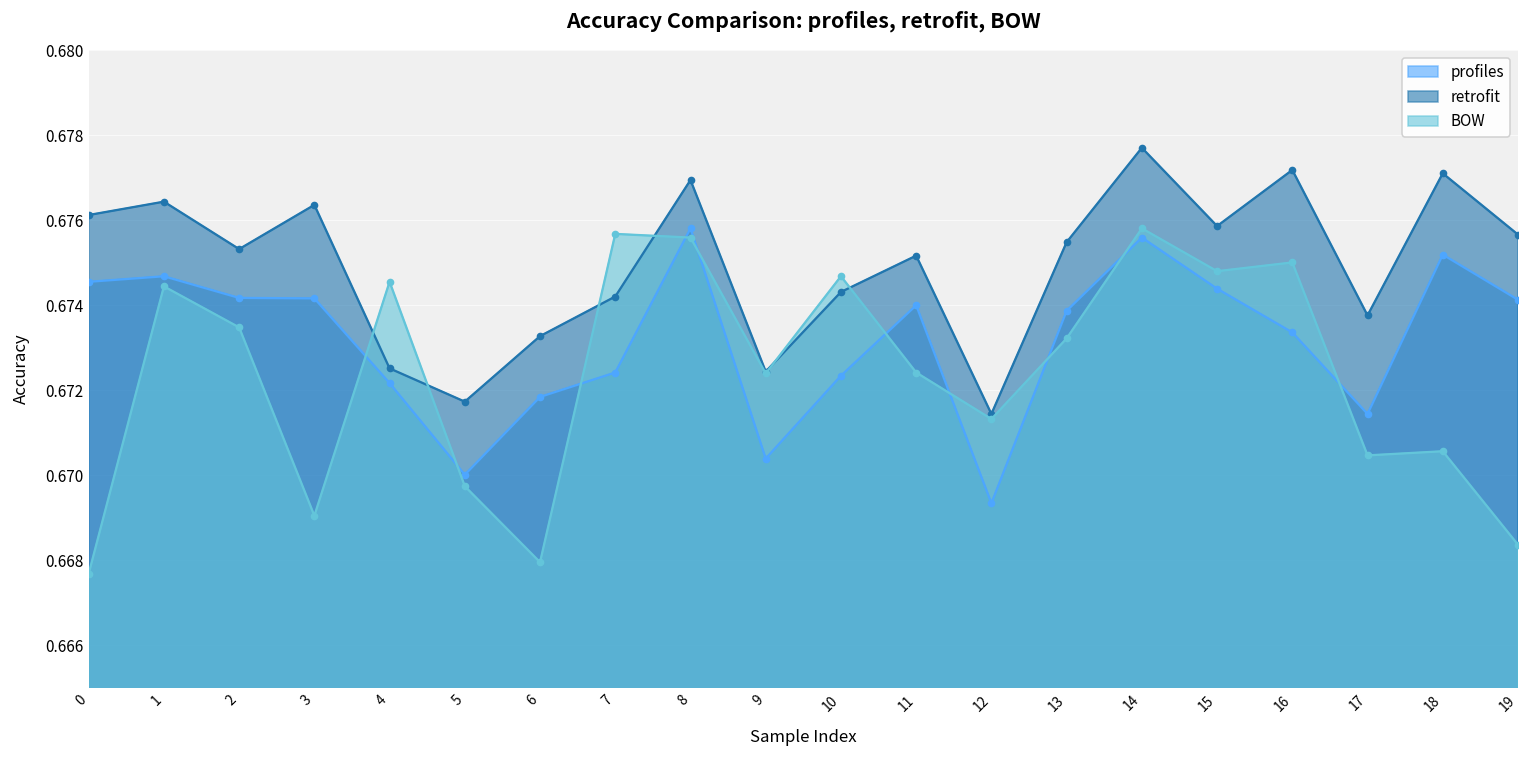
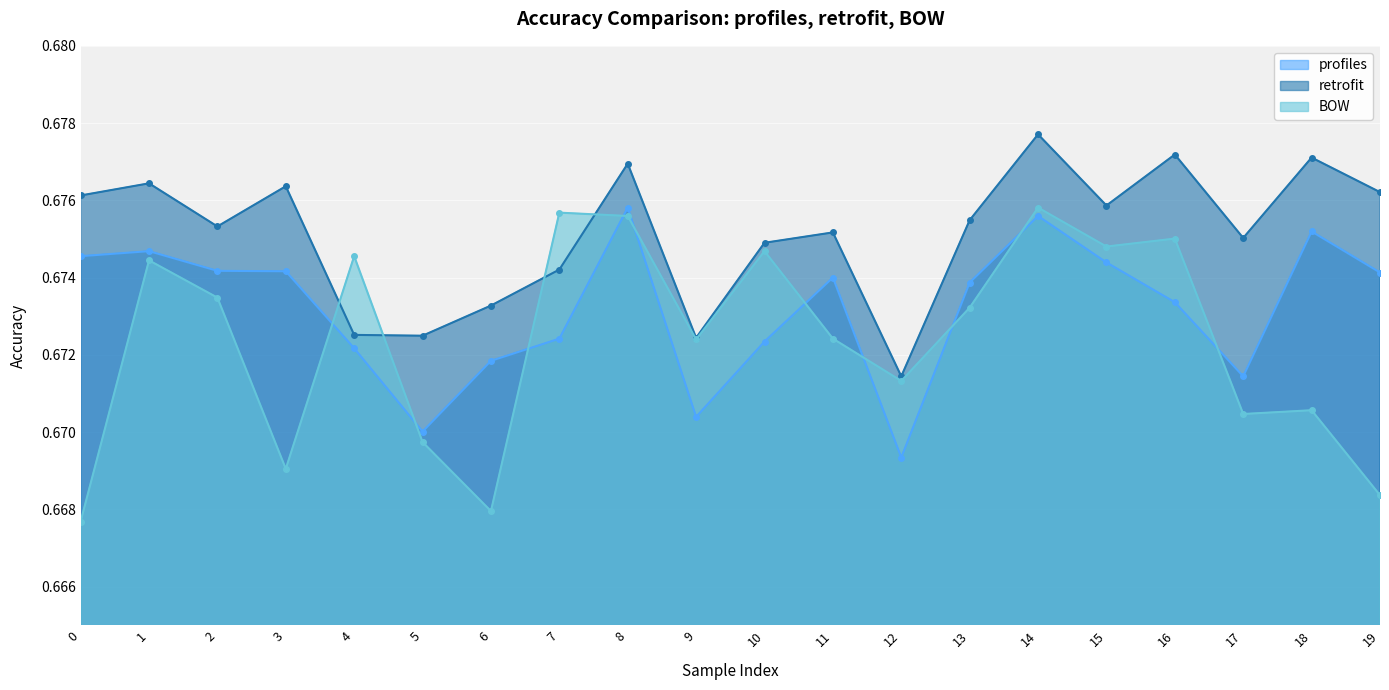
retrofit, 5: 0.6717 -> 0.6725
retrofit, 10: 0.6743 -> 0.6749
retrofit, 17: 0.6738 -> 0.6750
retrofit, 19: 0.6757 -> 0.6762
